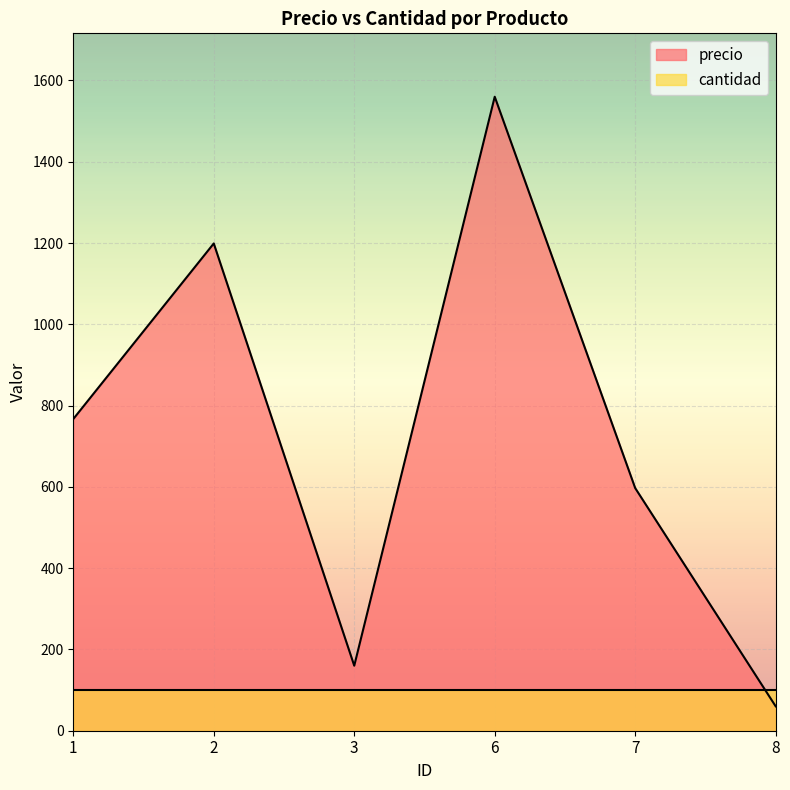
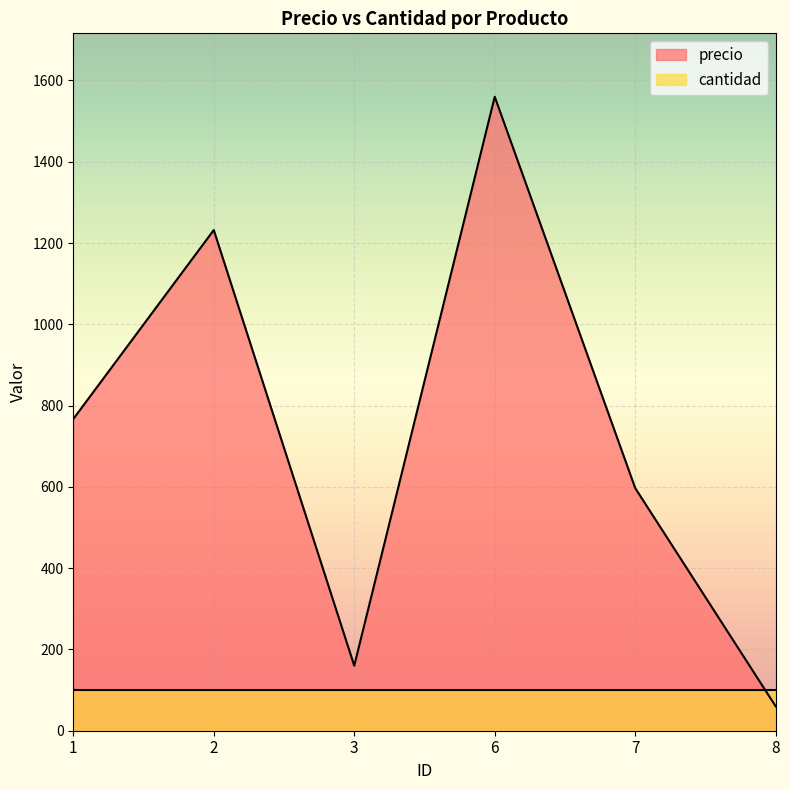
precio, 2: 1200 -> 1230
